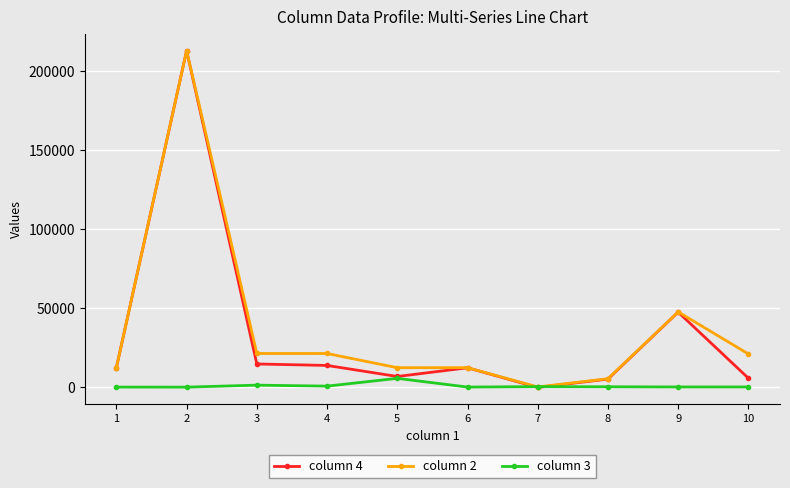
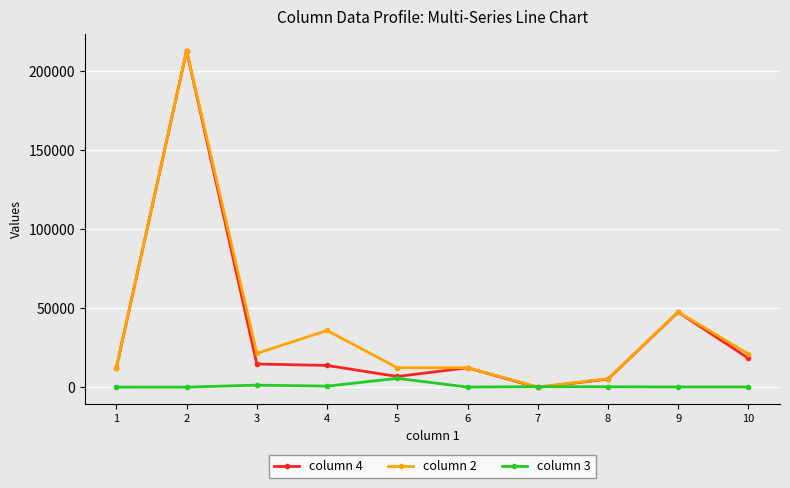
column 2, 4: 21000 -> 36000
column 4, 10: 6000 -> 18000
